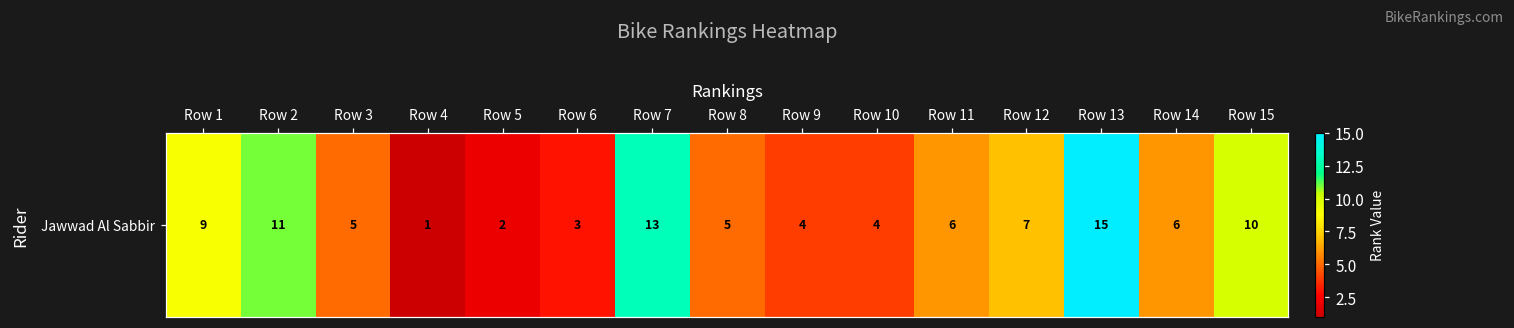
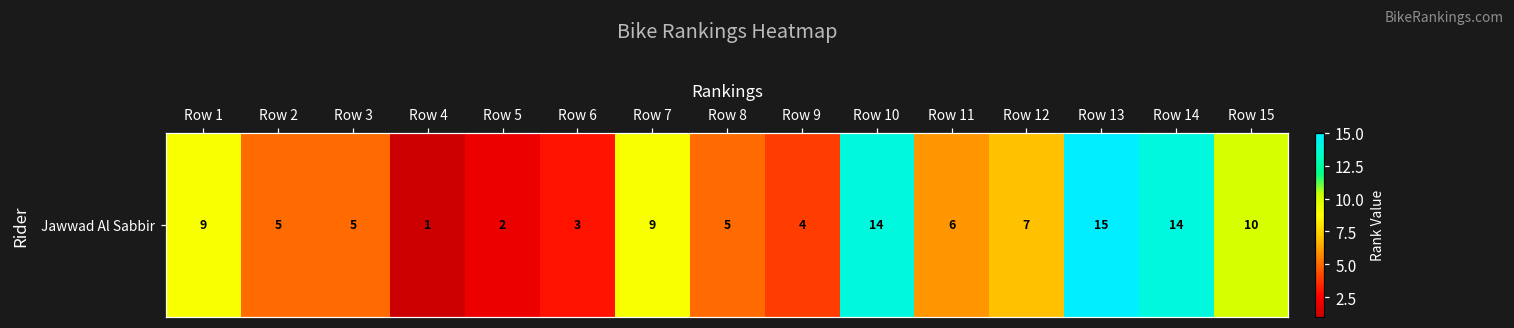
Jawwad Al Sabbir, Row 2: 11 -> 5
Jawwad Al Sabbir, Row 7: 13 -> 9
Jawwad Al Sabbir, Row 10: 4 -> 14
Jawwad Al Sabbir, Row 14: 6 -> 14
